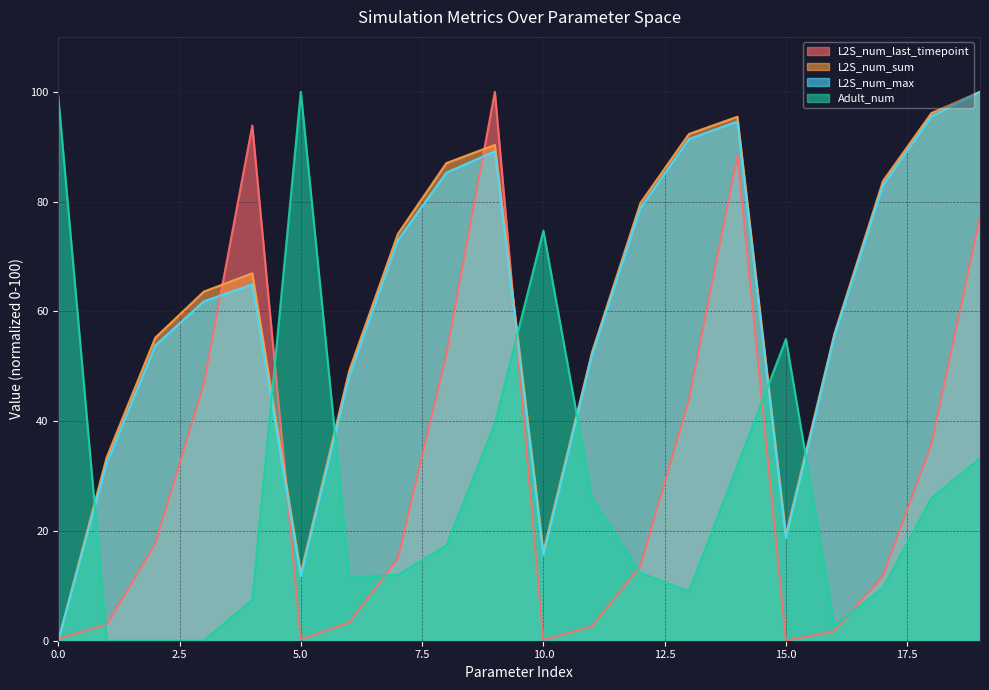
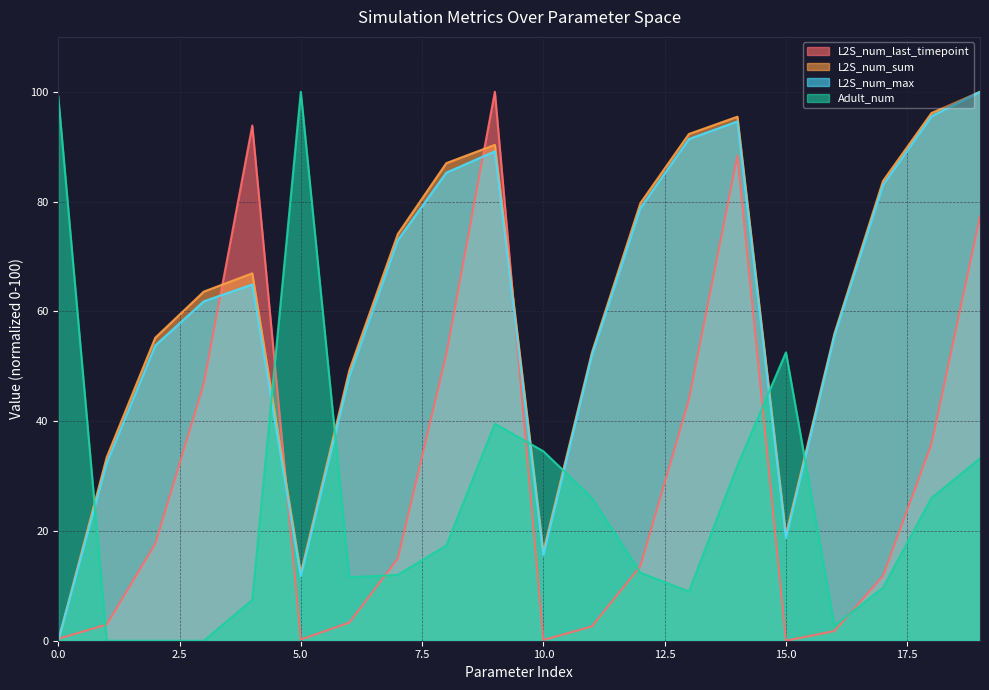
Adult_num, 10.0: 75 -> 35
Adult_num, 15.0: 55 -> 53
